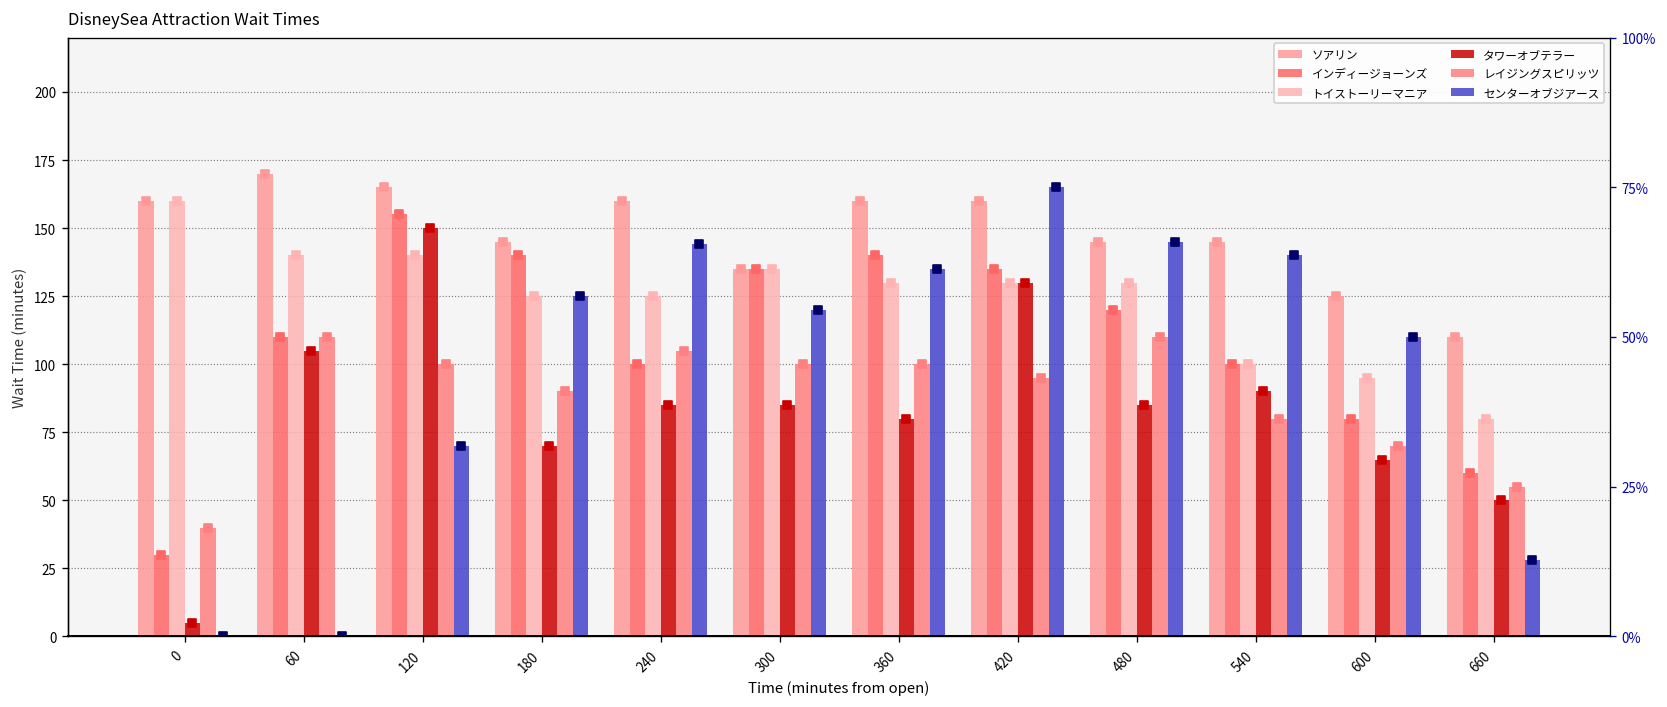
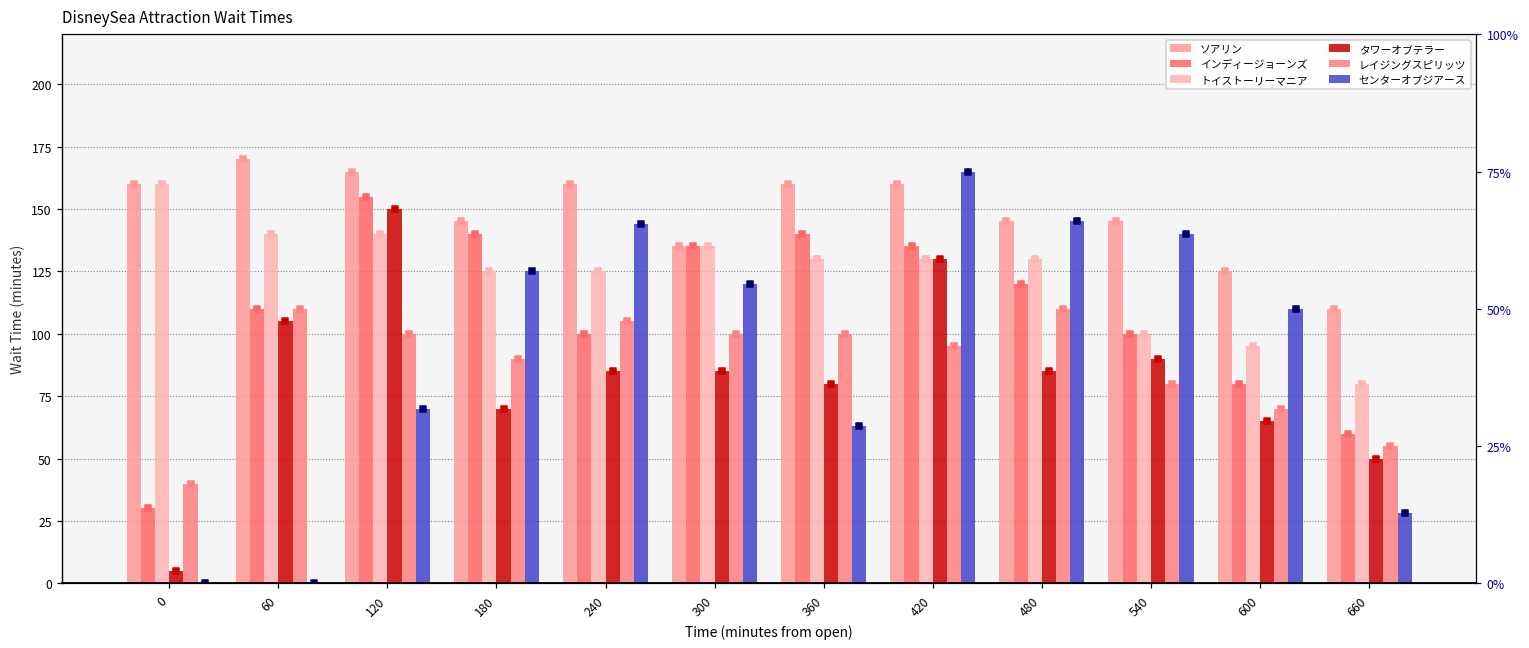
センターオブジアース, 360: 135 -> 63
